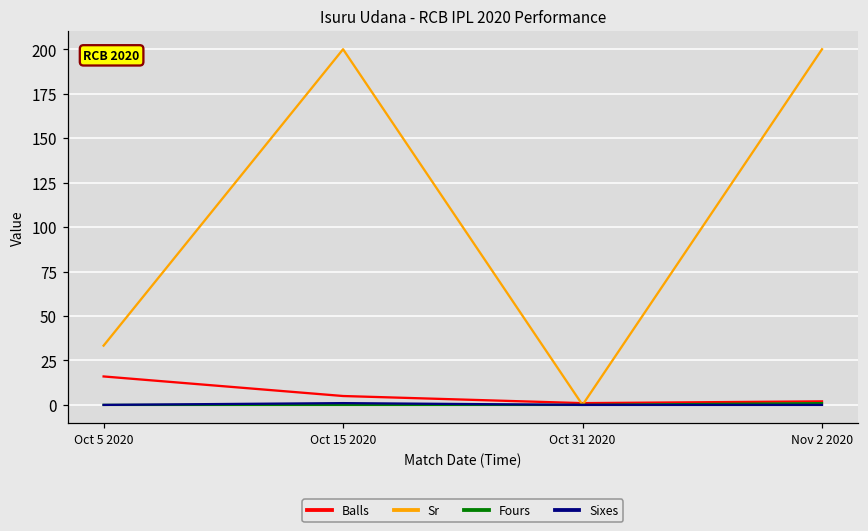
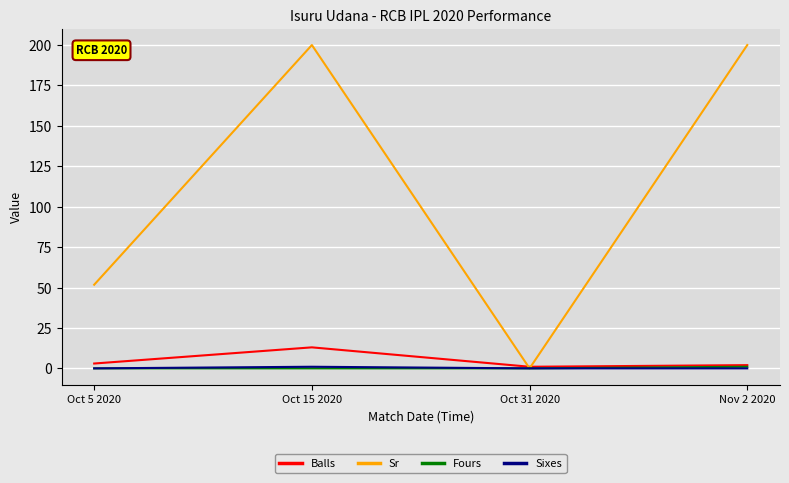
Balls, Oct 5 2020: 16 -> 3
Sr, Oct 5 2020: 33 -> 52
Balls, Oct 15 2020: 5 -> 13
